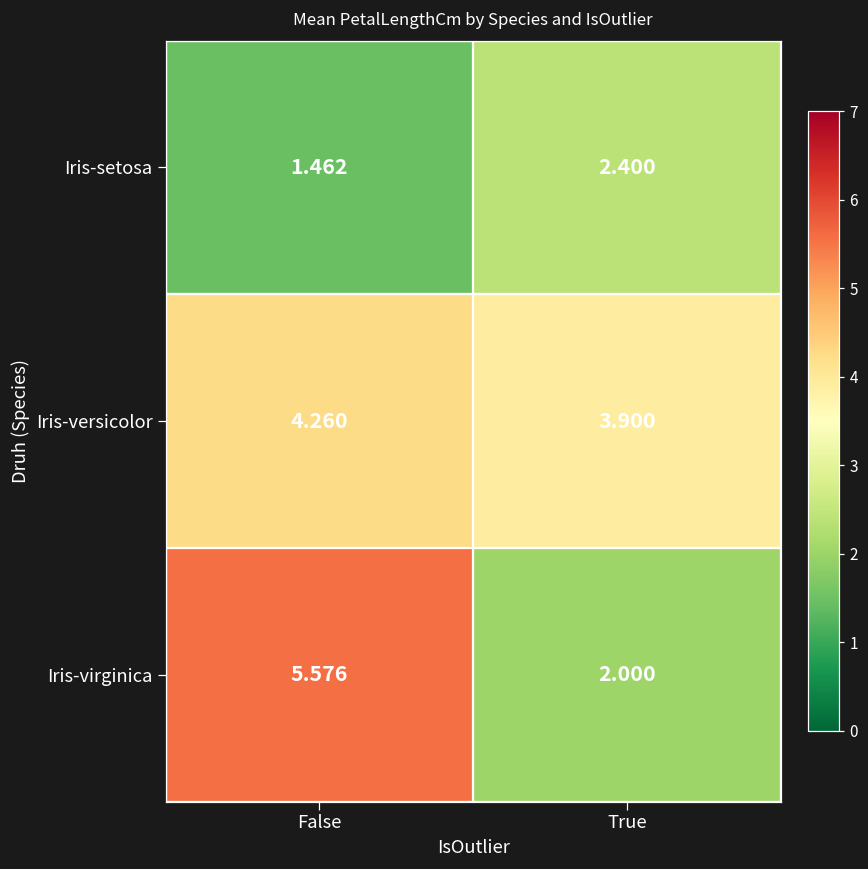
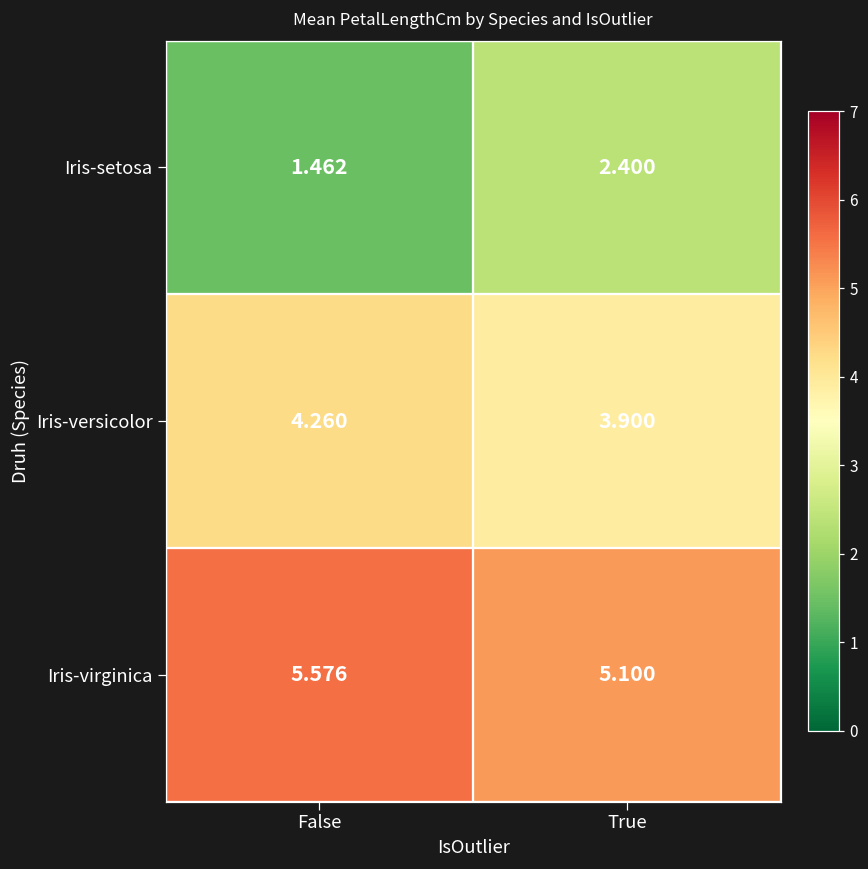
Iris-virginica, True: 2.000 -> 5.100
